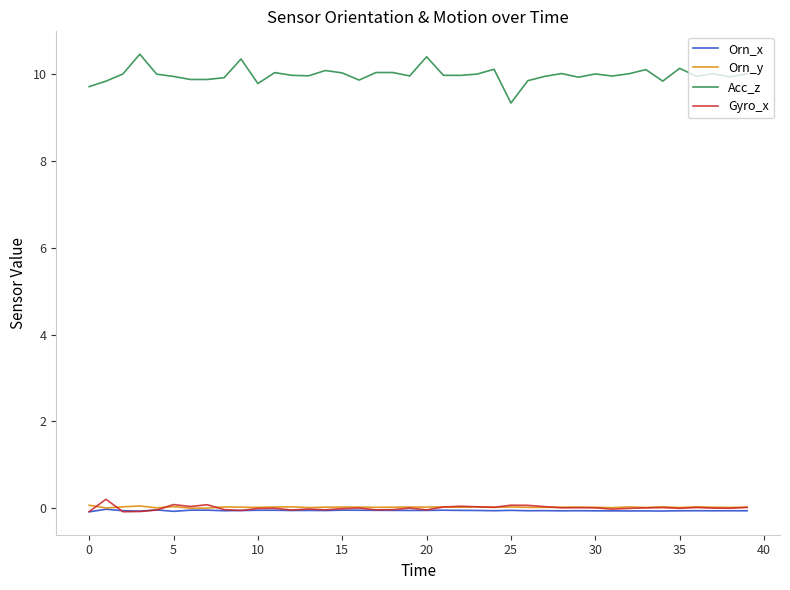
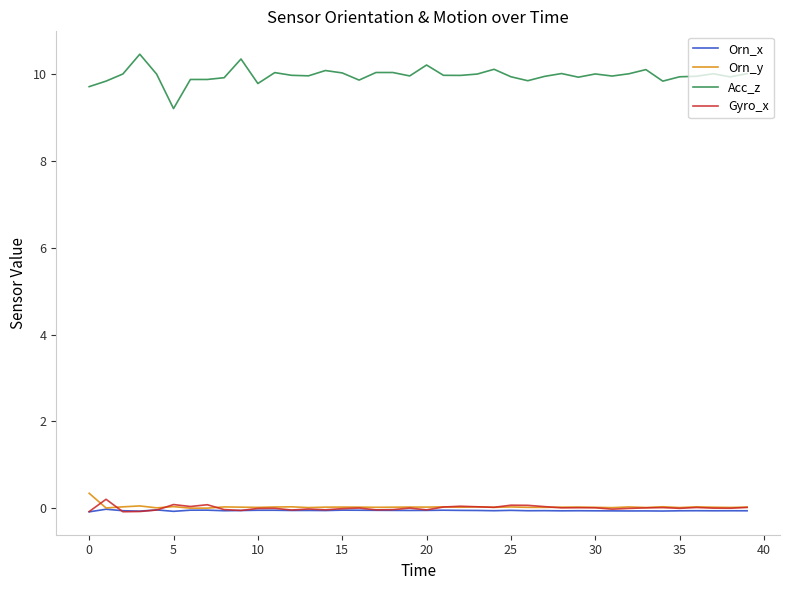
Orn_y, 0: 0.1 -> 0.3
Acc_z, 5: 9.9 -> 9.2
Acc_z, 20: 10.4 -> 10.2
Acc_z, 25: 9.3 -> 9.9
Acc_z, 35: 10.1 -> 9.9
